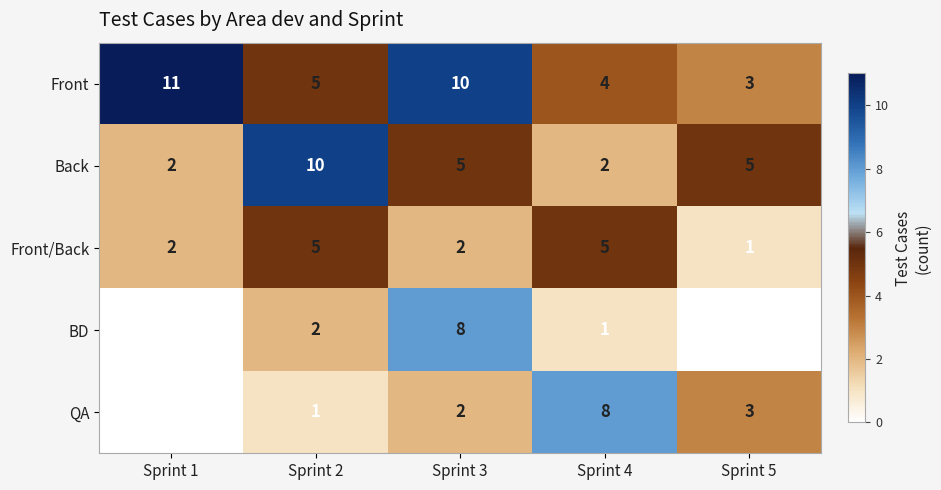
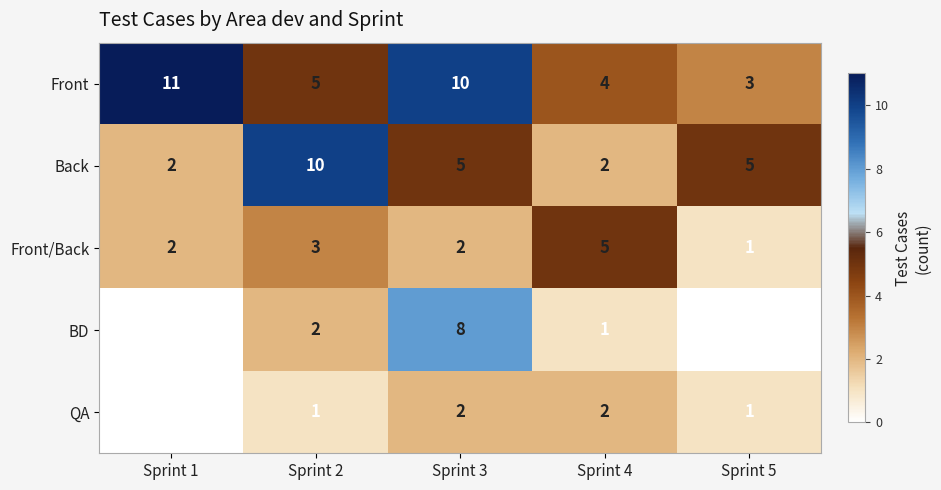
Front/Back, Sprint 2: 5 -> 3
QA, Sprint 4: 8 -> 2
QA, Sprint 5: 3 -> 1
